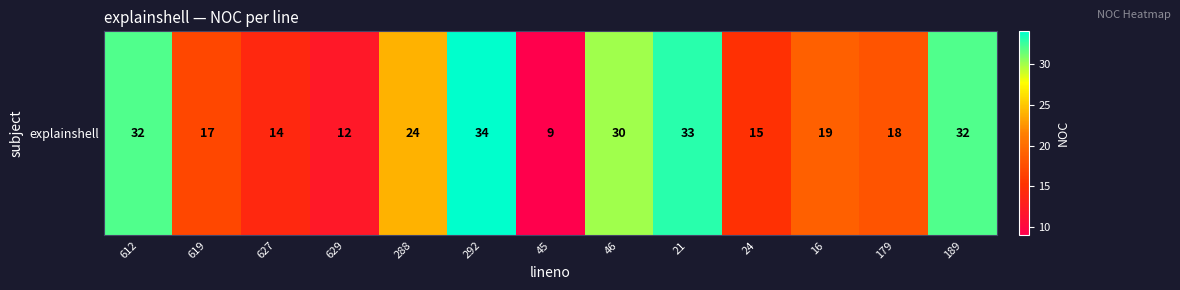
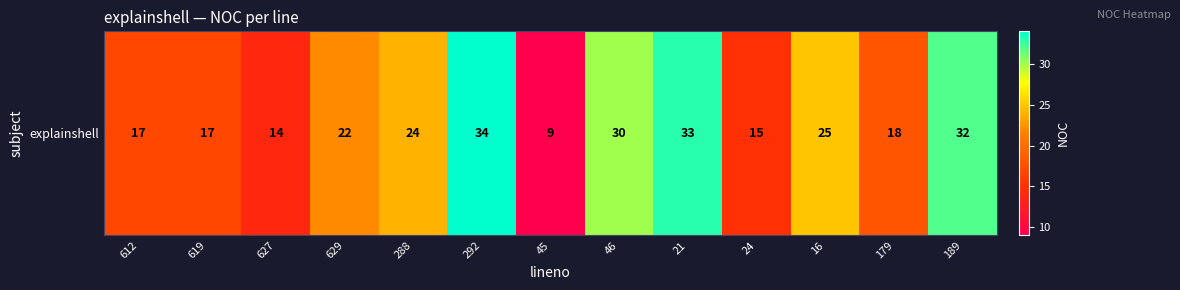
explainshell, 612: 32 -> 17
explainshell, 629: 12 -> 22
explainshell, 16: 19 -> 25
